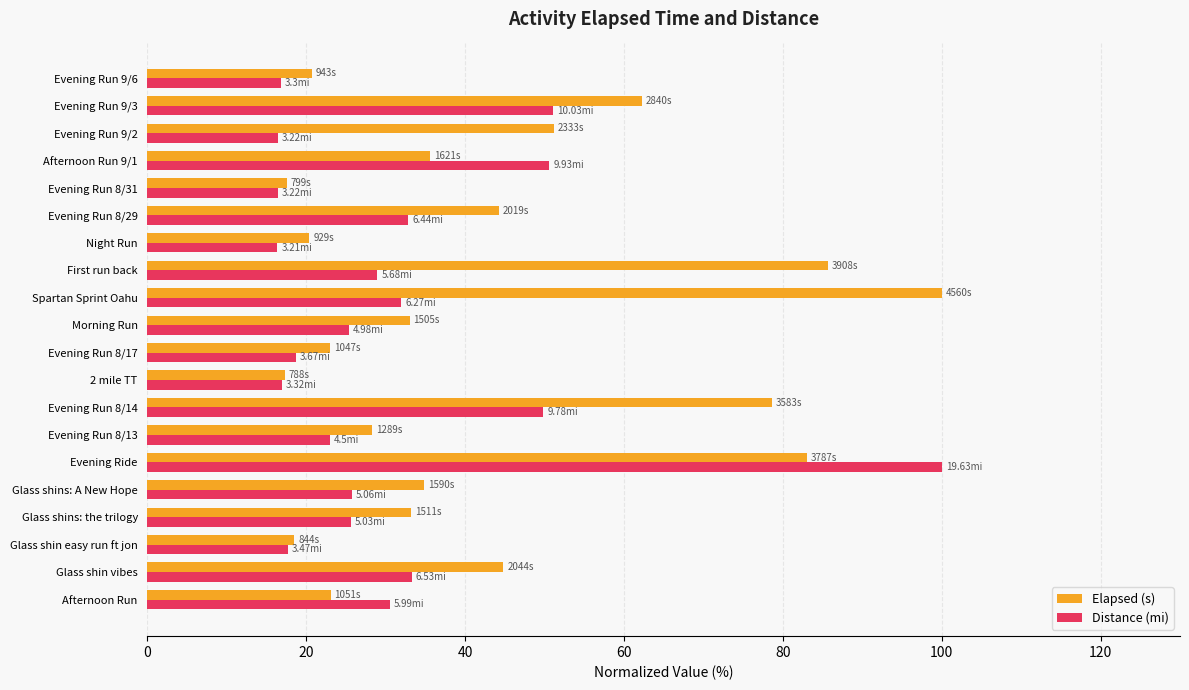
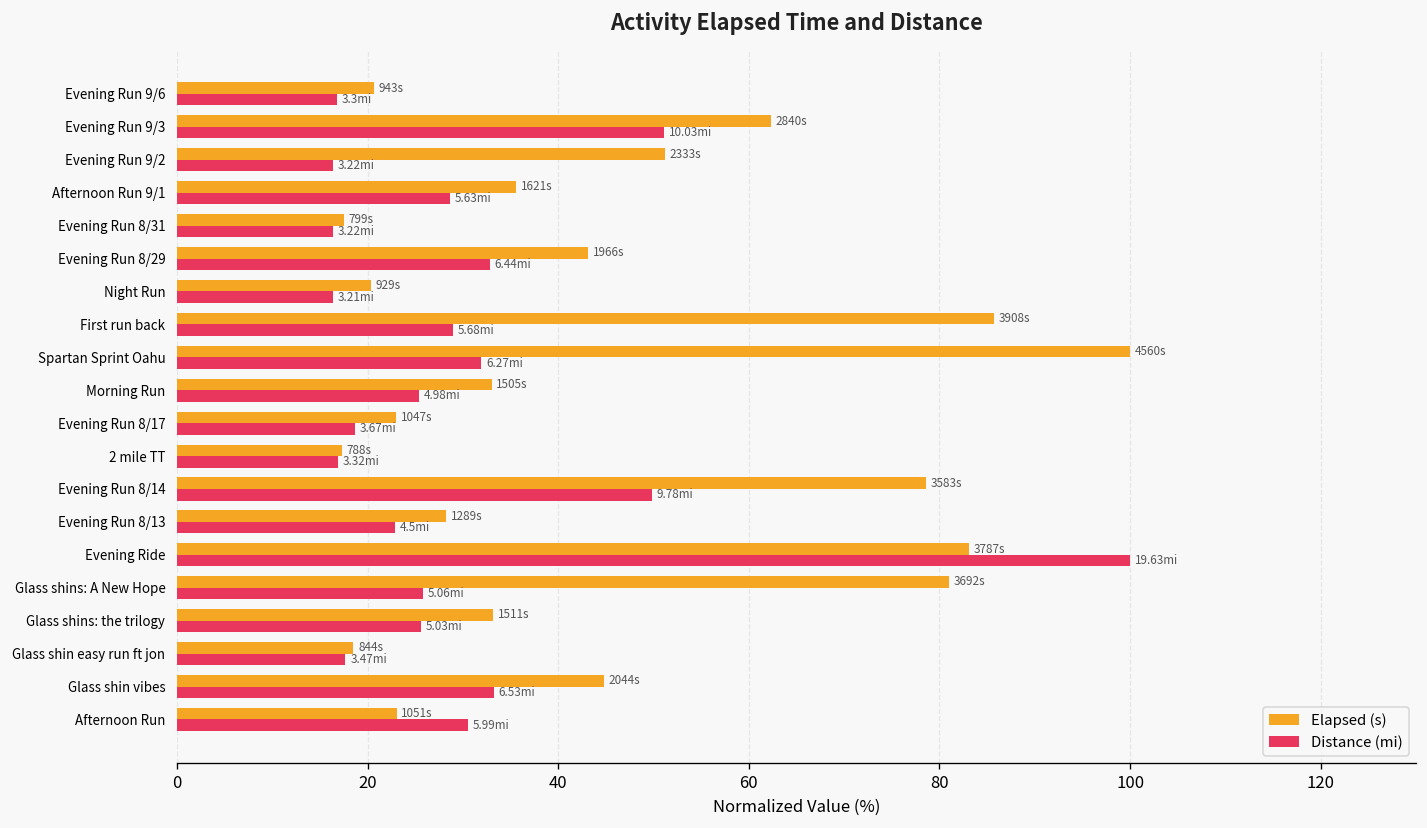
Distance (mi), Afternoon Run 9/1: 9.93 -> 5.63
Elapsed (s), Evening Run 8/29: 2019s -> 1966s
Elapsed (s), Glass shins: A New Hope: 1590s -> 3692s
